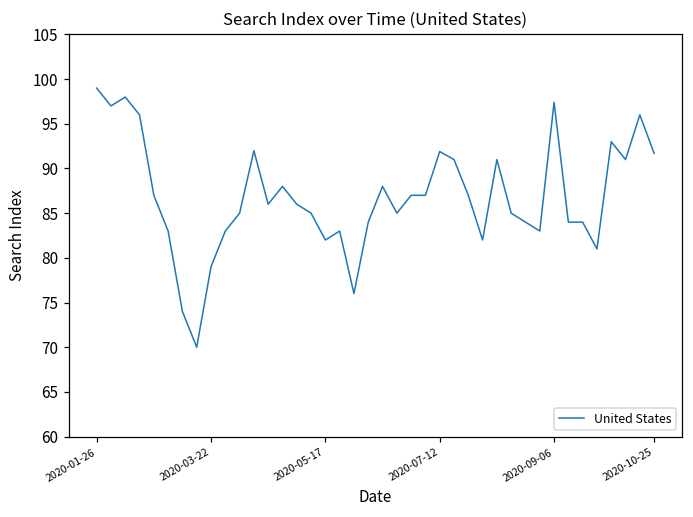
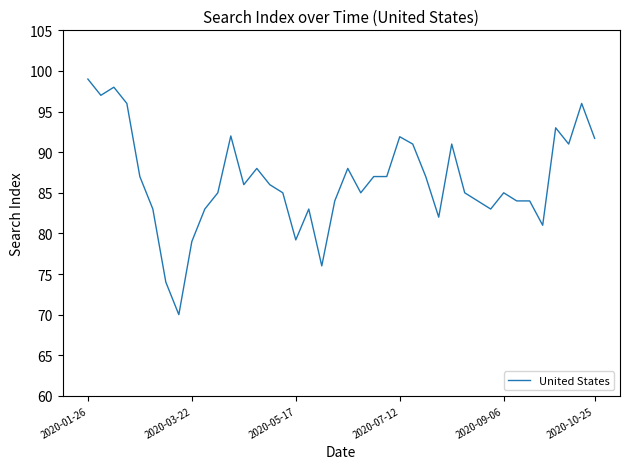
2020-05-17: 82 -> 79
2020-09-06: 97 -> 85
